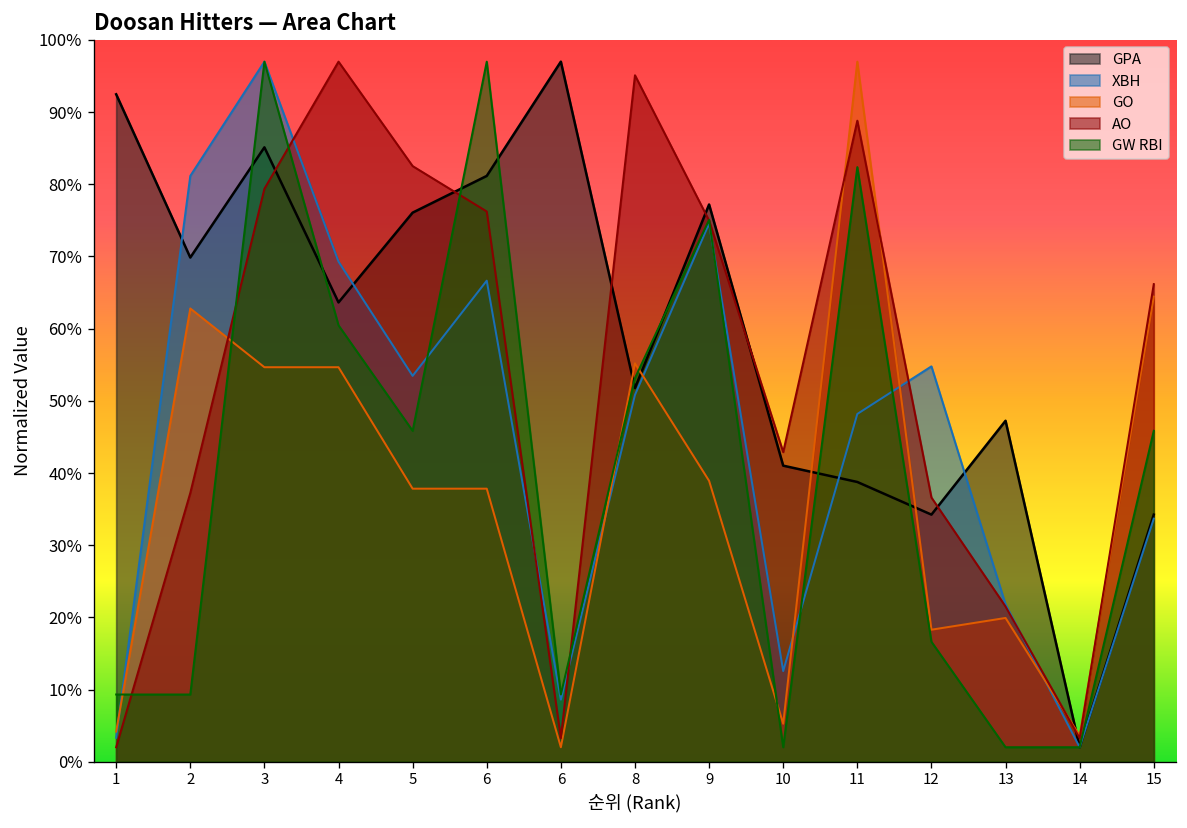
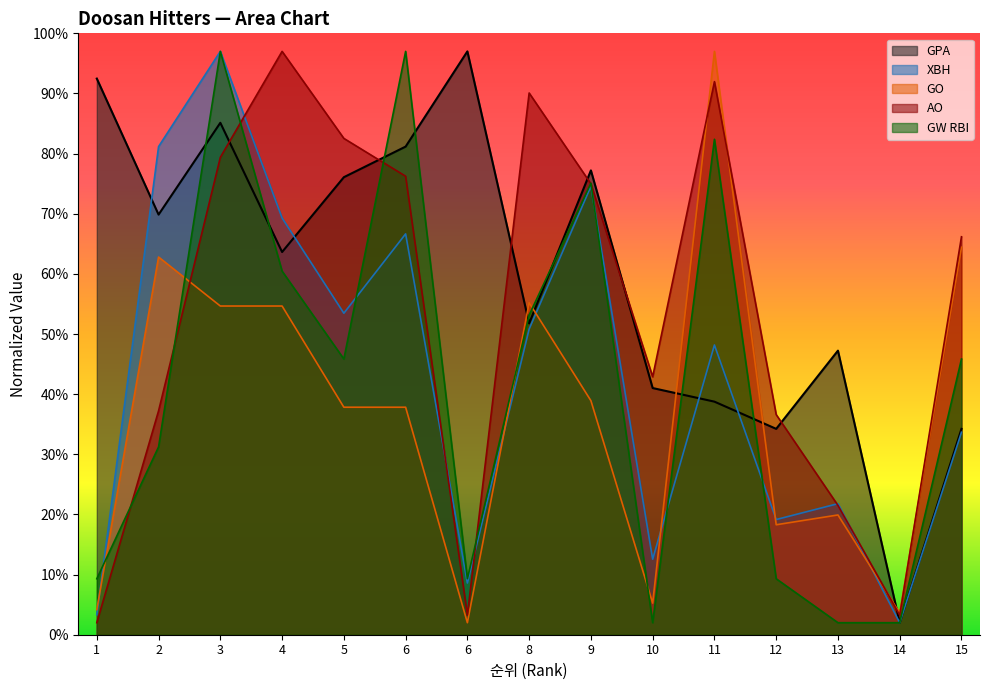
GW RBI, 2: 9% -> 31%
AO, 8: 95% -> 90%
AO, 11: 89% -> 92%
XBH, 12: 55% -> 19%
GW RBI, 12: 17% -> 9%
